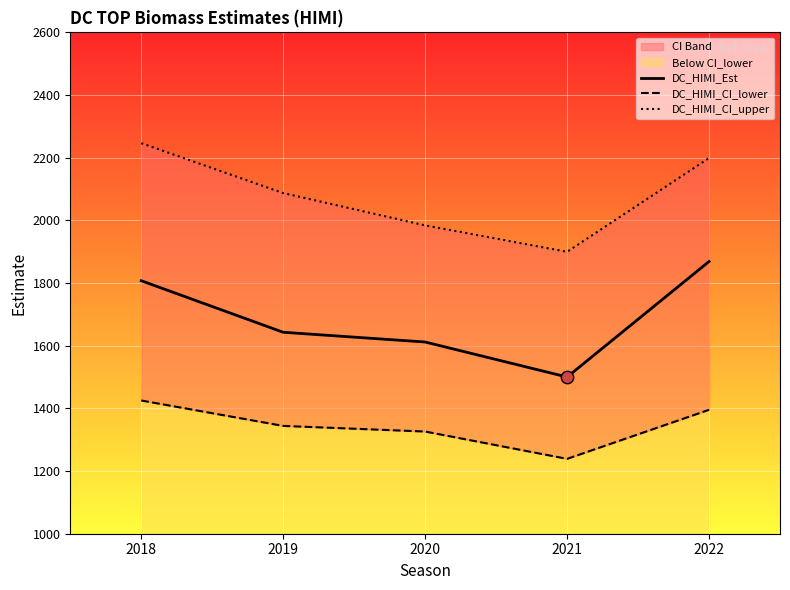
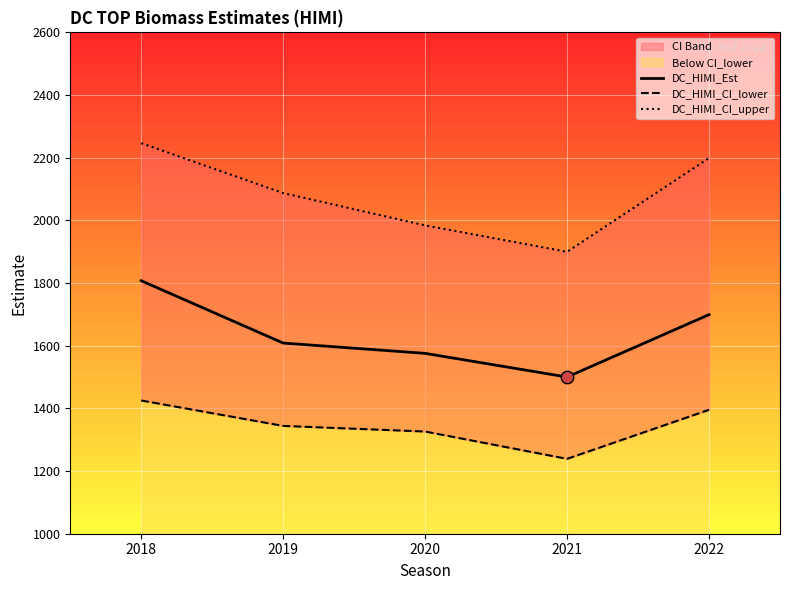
DC_HIMI_Est, 2019: 1640 -> 1610
DC_HIMI_Est, 2020: 1610 -> 1580
DC_HIMI_Est, 2022: 1870 -> 1700
